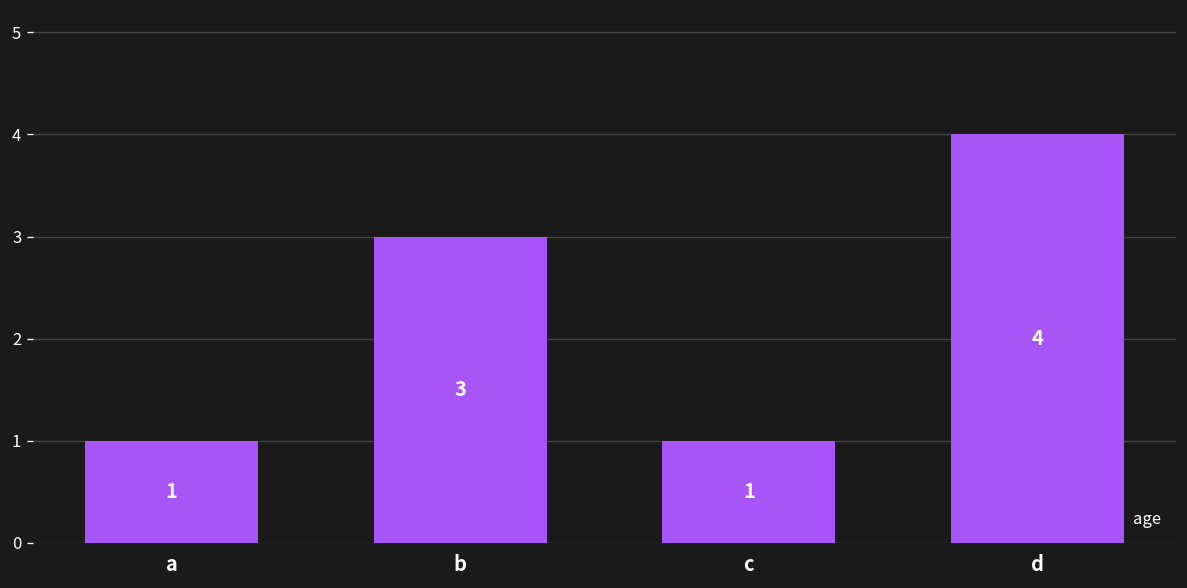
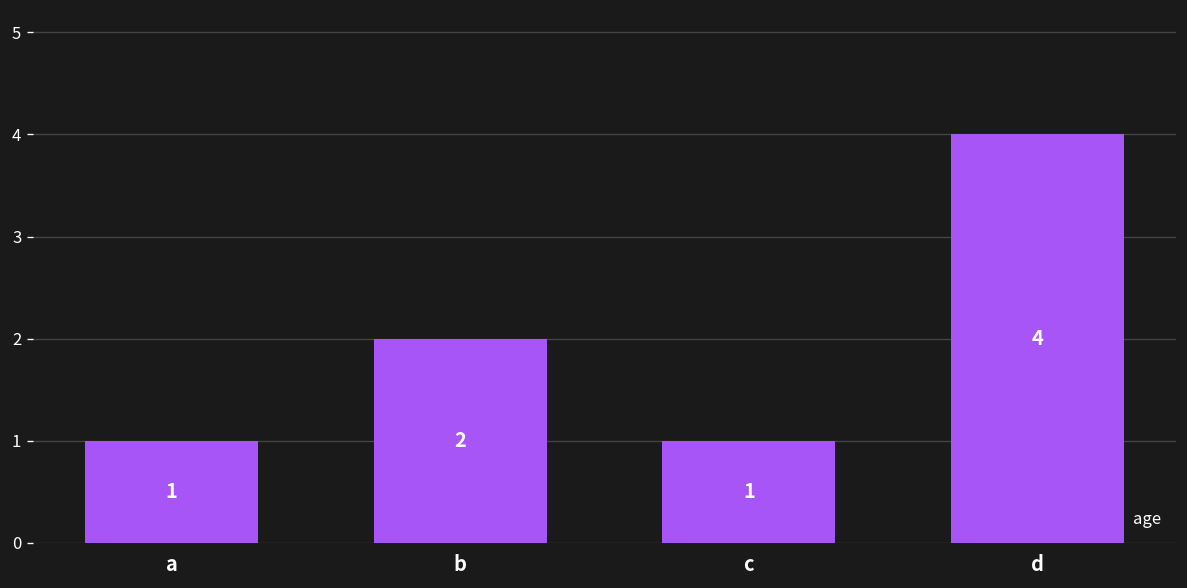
b: 3 -> 2
